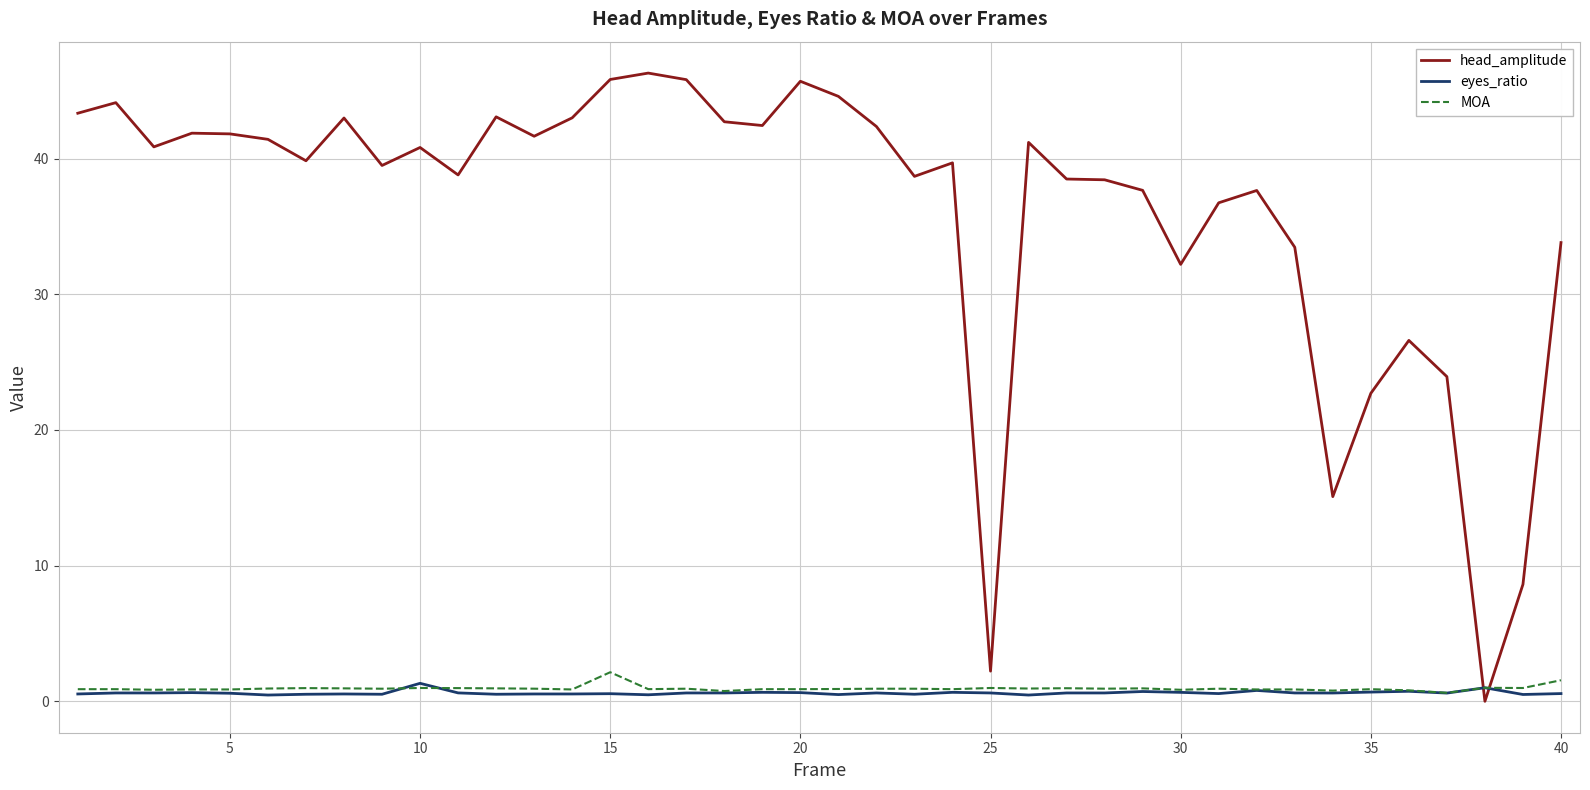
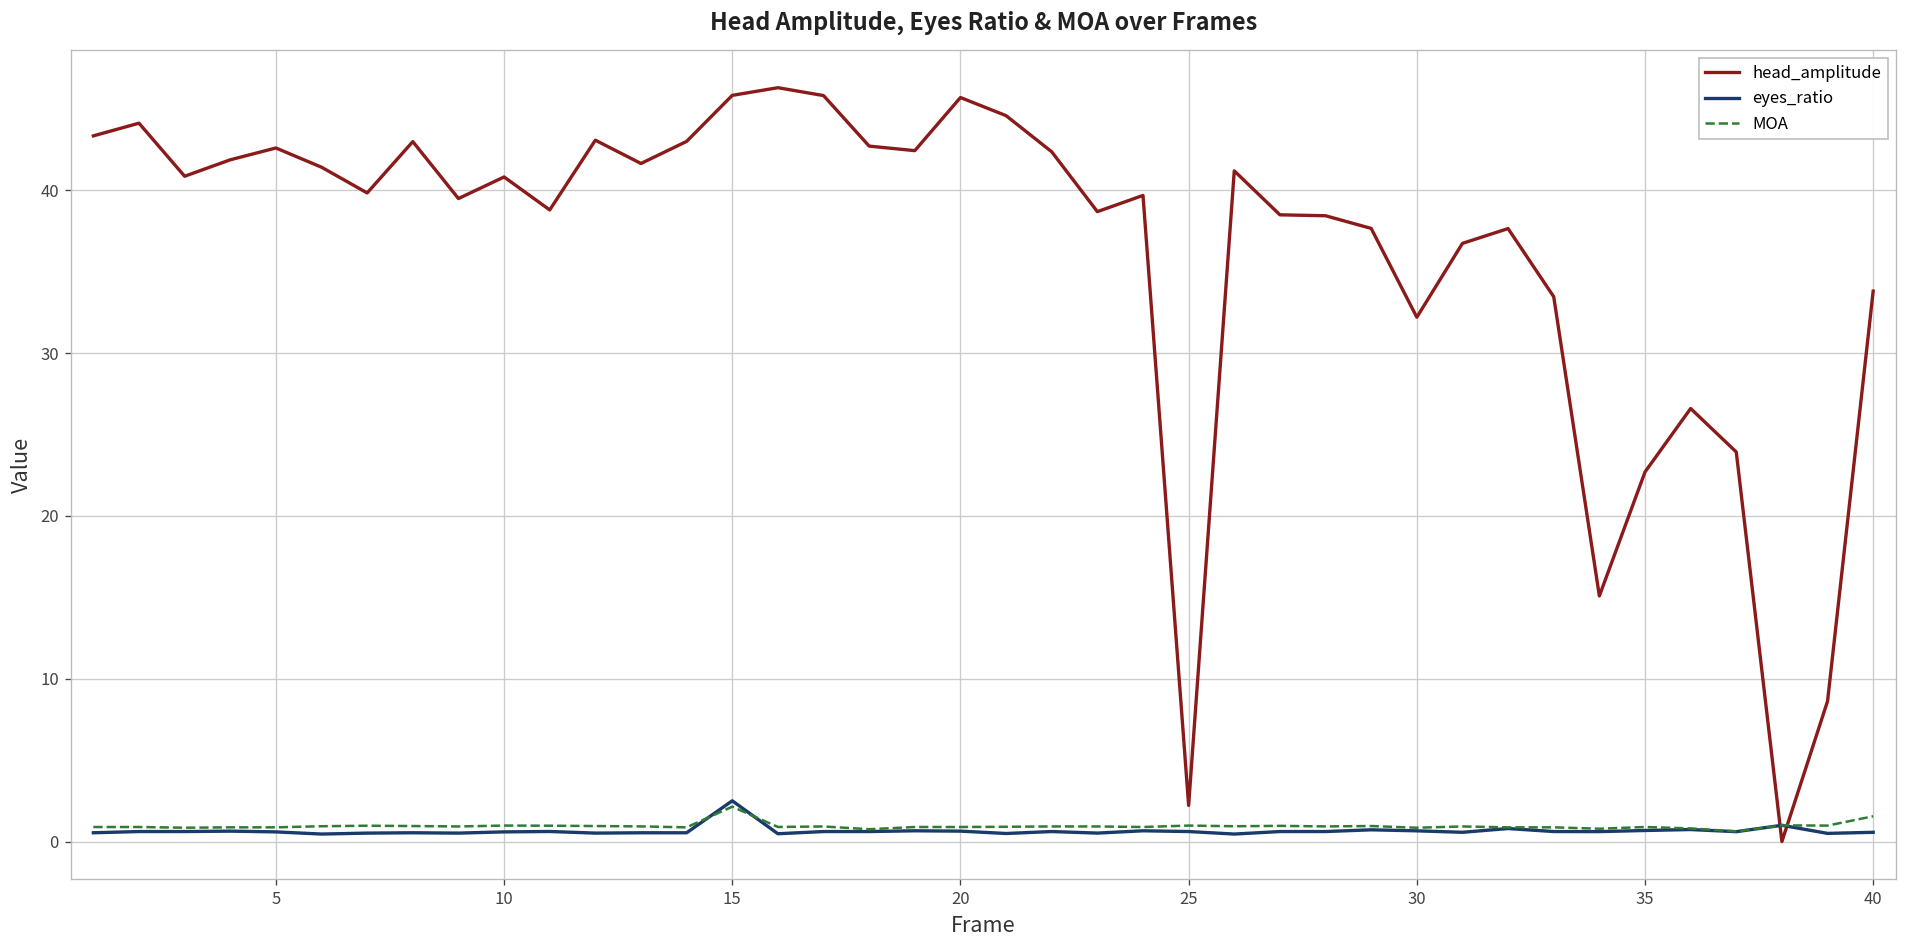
head_amplitude, 5: 41.8 -> 42.6
eyes_ratio, 10: 1.3 -> 0.6
eyes_ratio, 15: 0.6 -> 2.5
